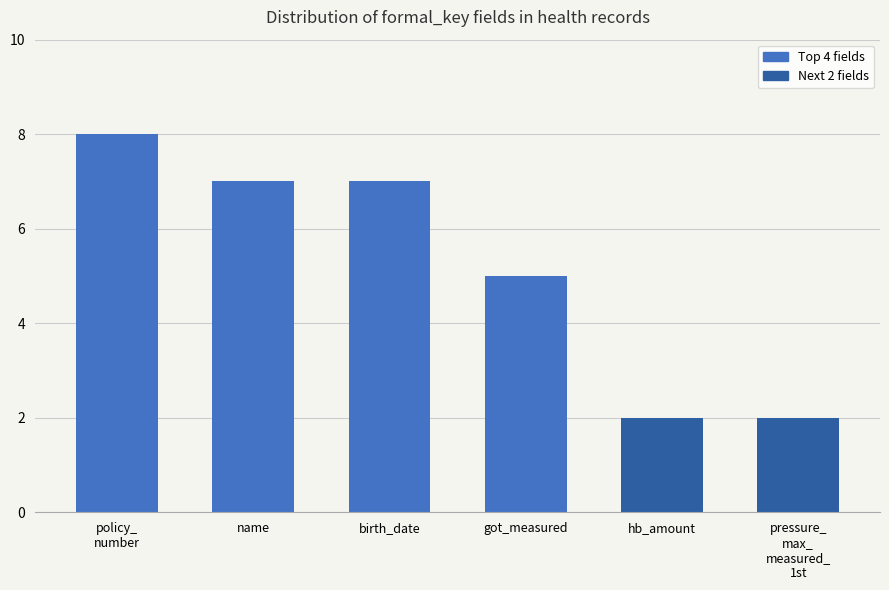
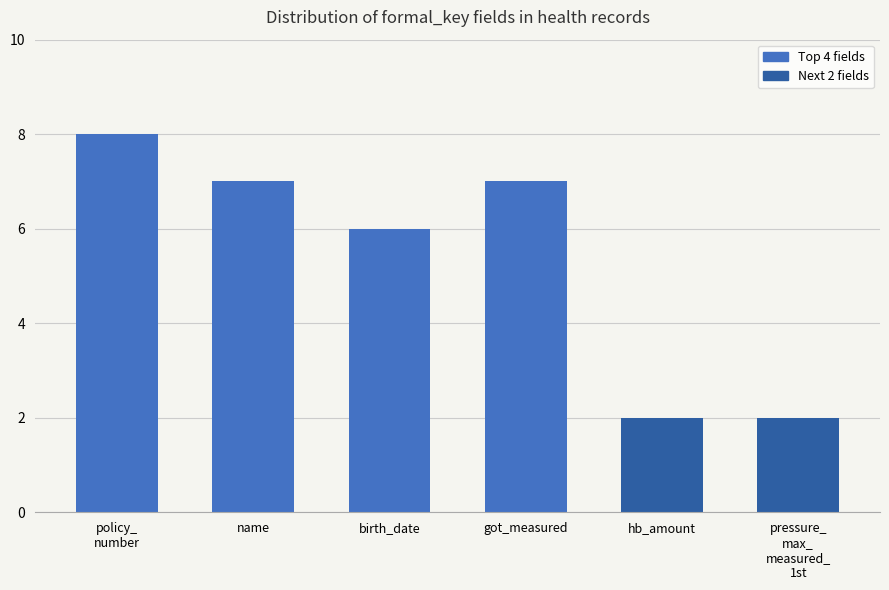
birth_date: 7 -> 6
got_measured: 5 -> 7
